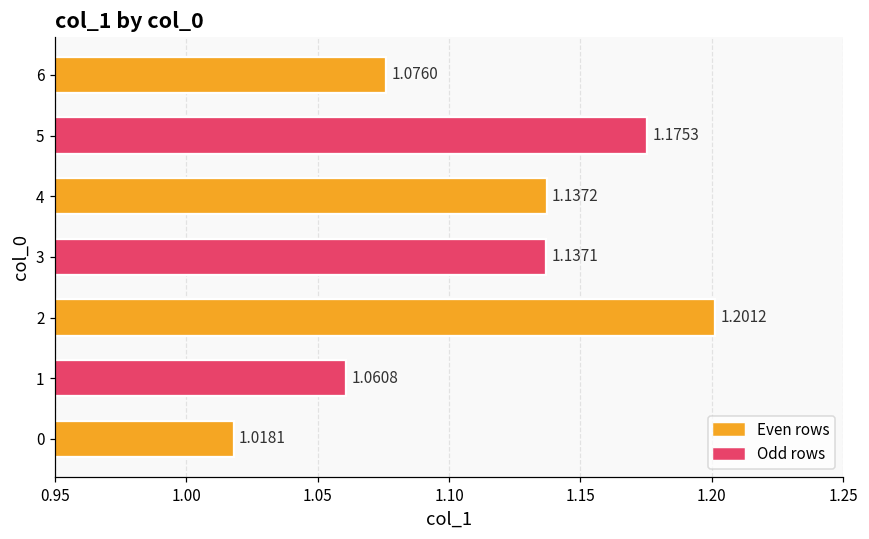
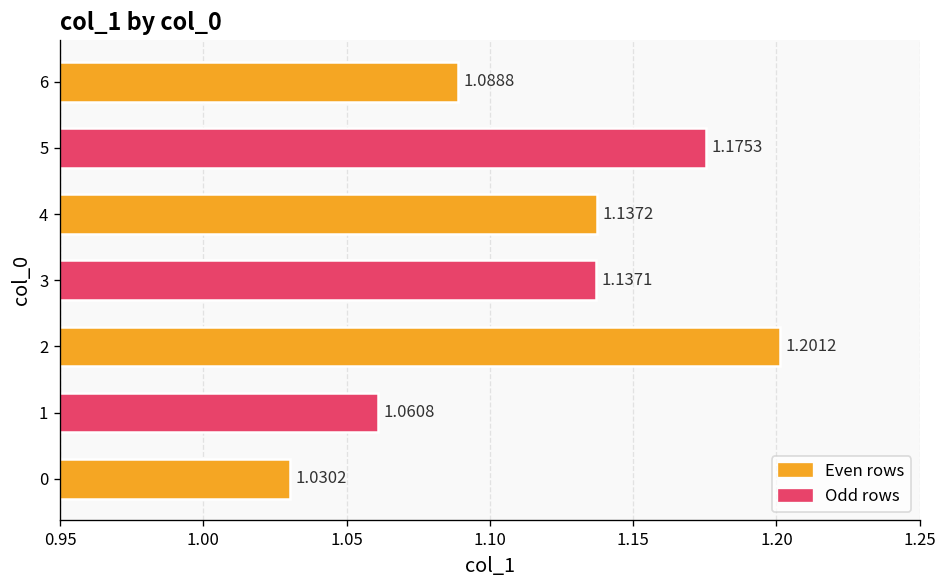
6: 1.0760 -> 1.0888
0: 1.0181 -> 1.0302
